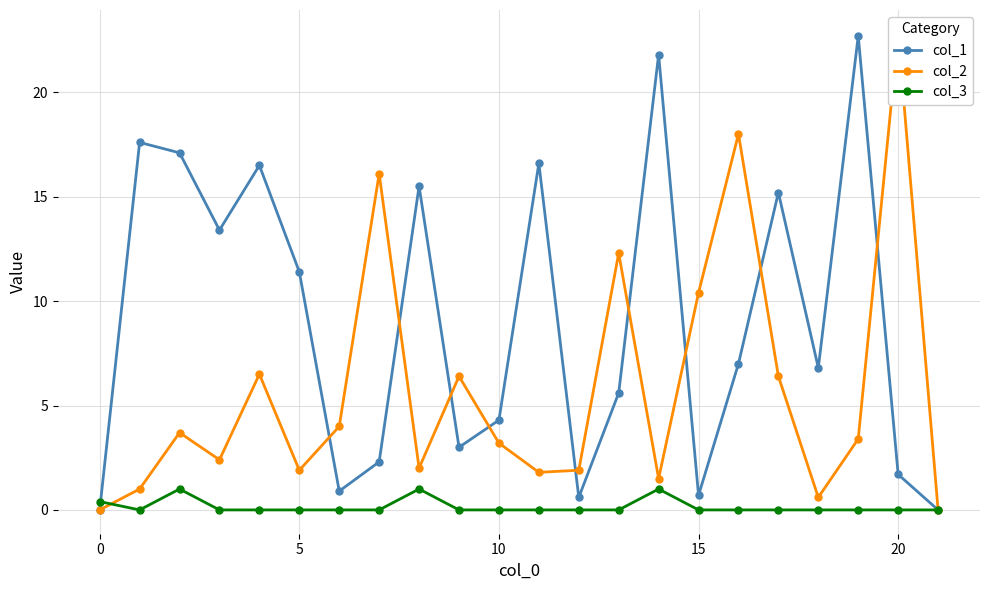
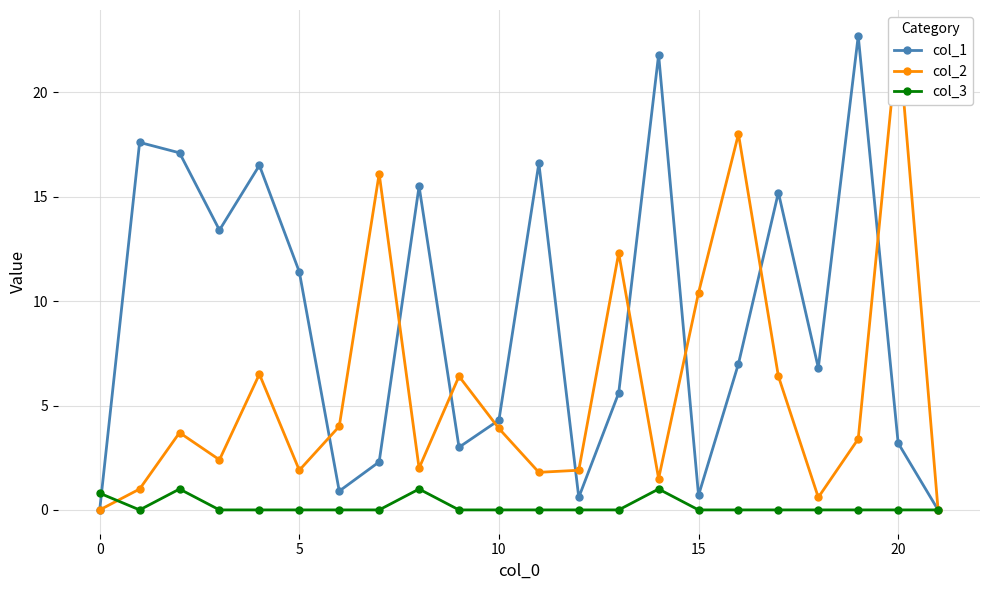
col_3, 0: 0.4 -> 0.8
col_2, 10: 3.2 -> 3.9
col_1, 20: 1.7 -> 3.2
